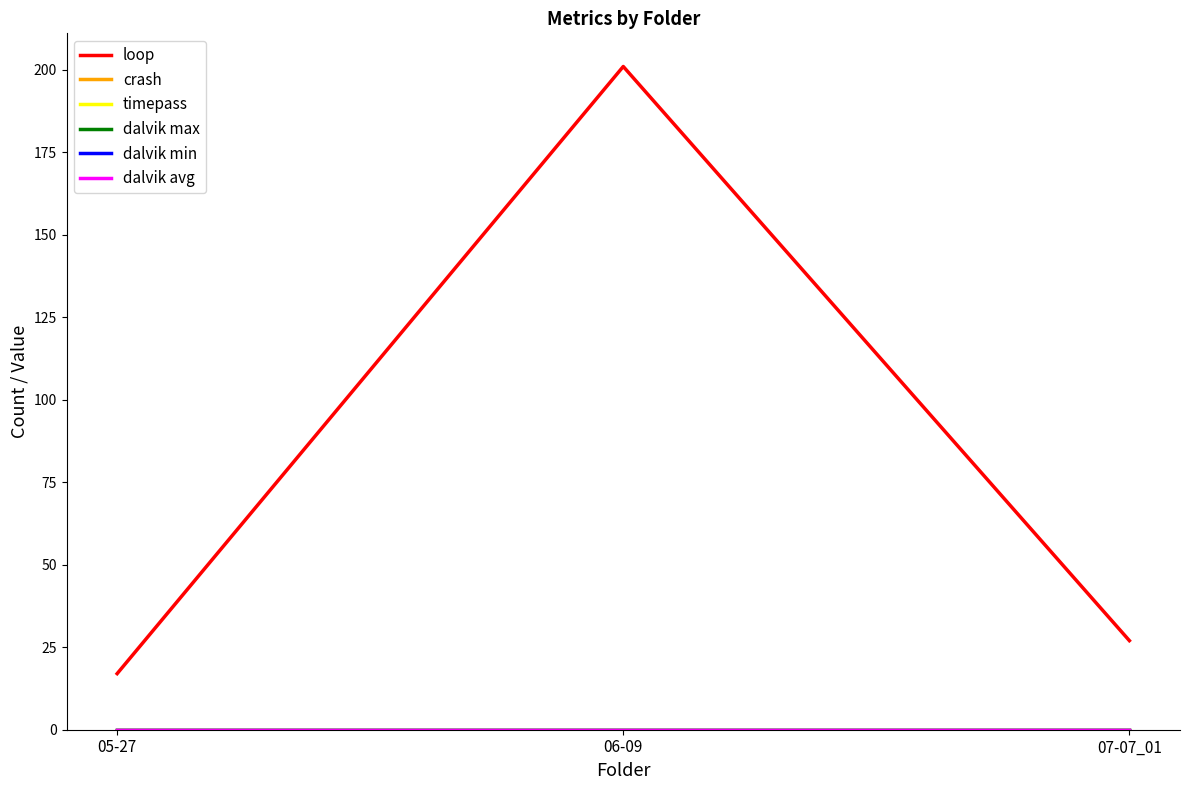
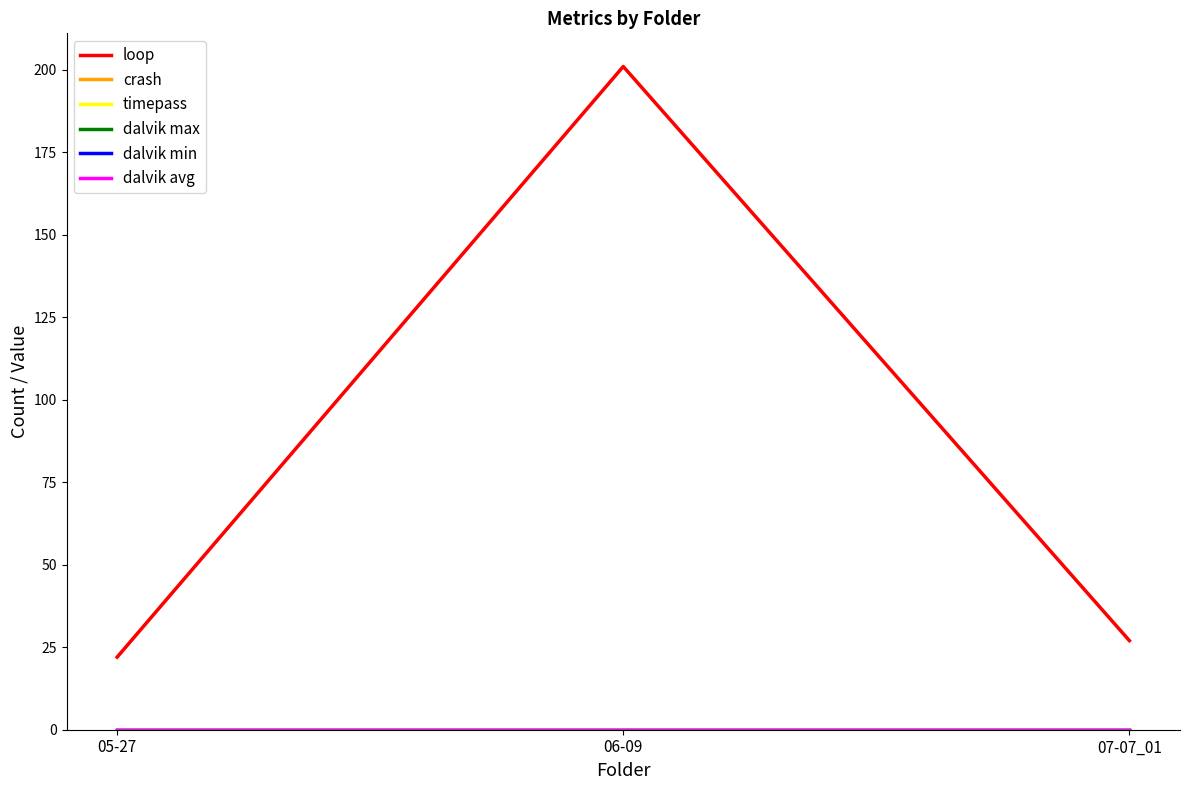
loop, 05-27: 17 -> 22
